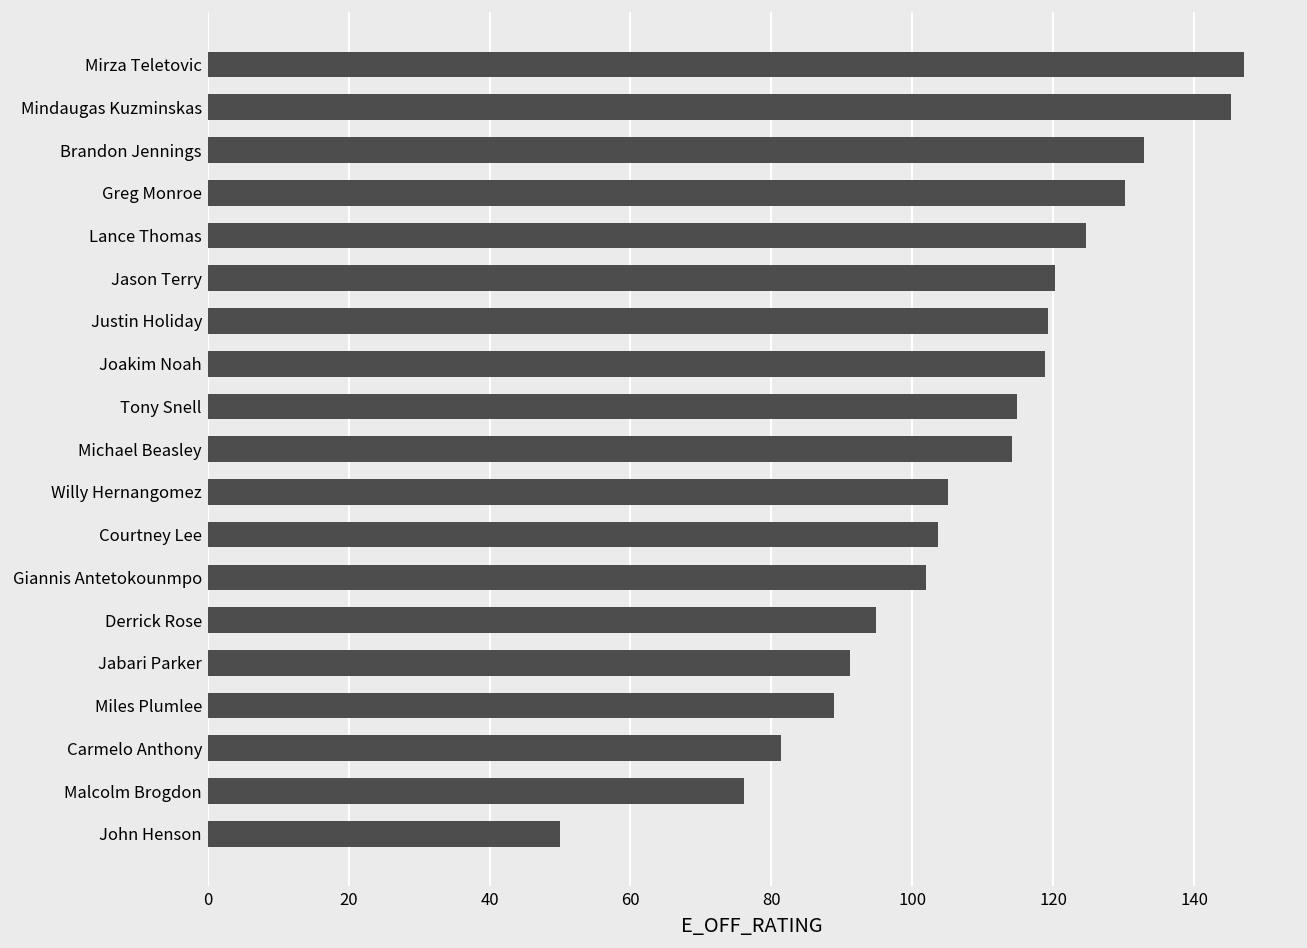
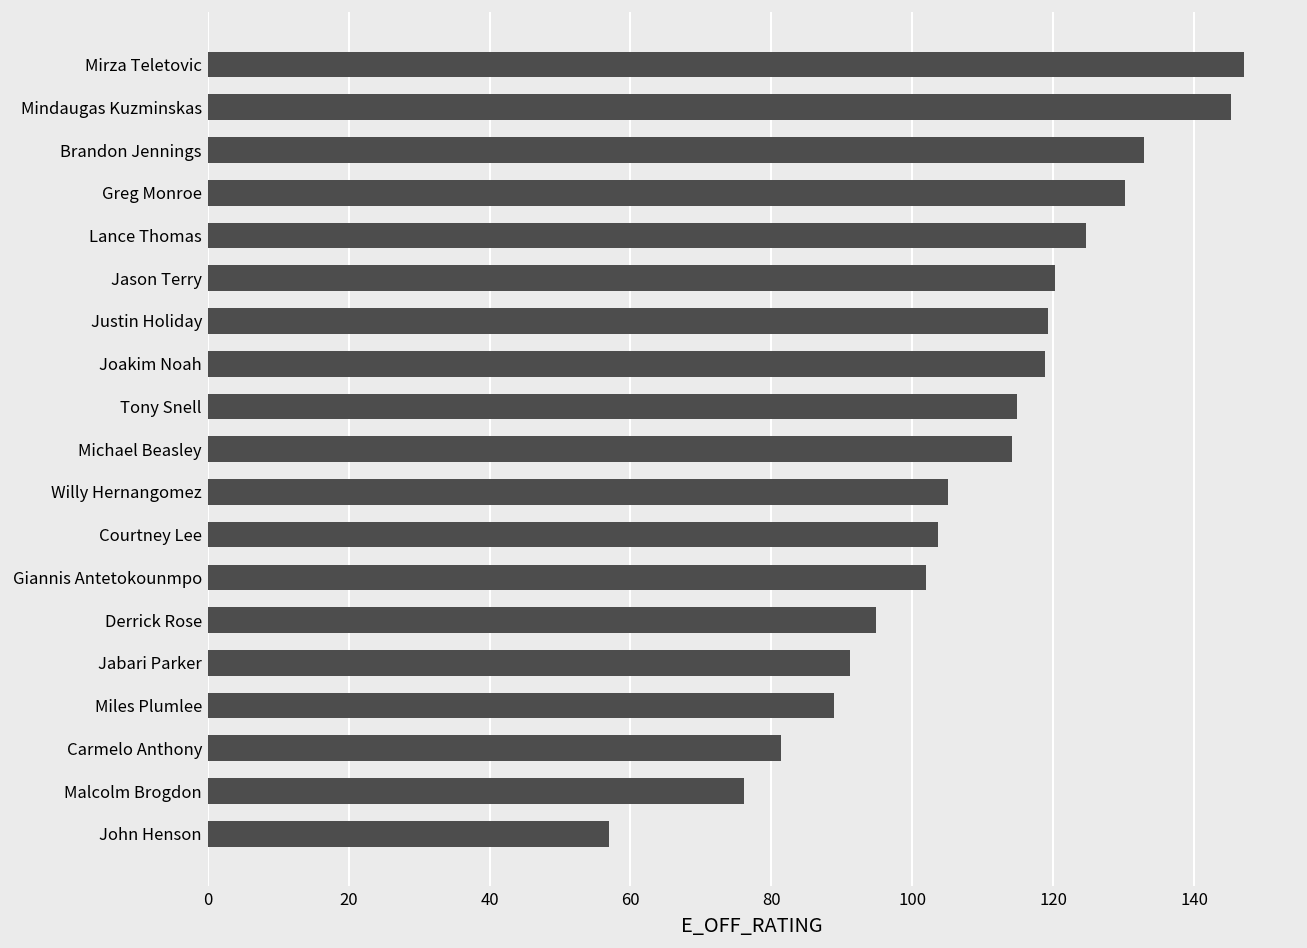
John Henson: 50 -> 57
